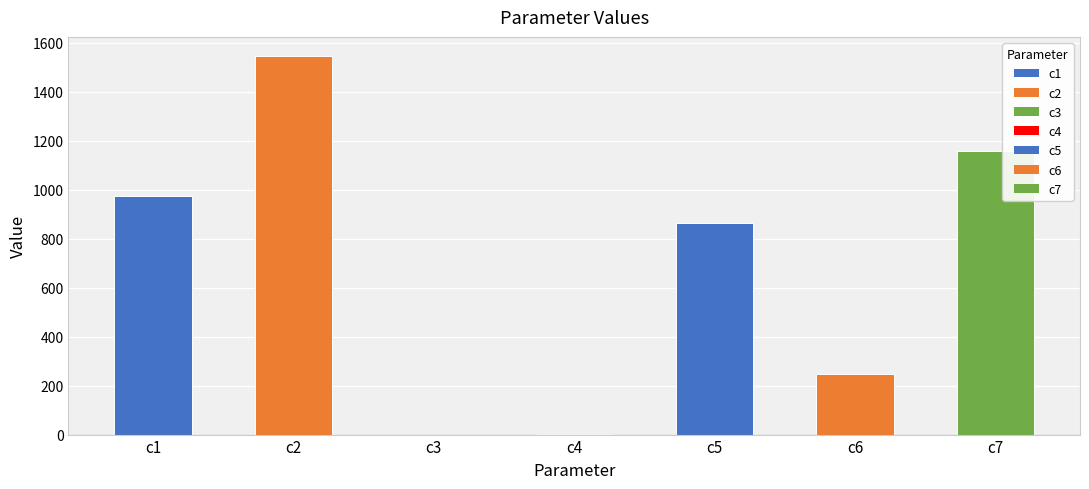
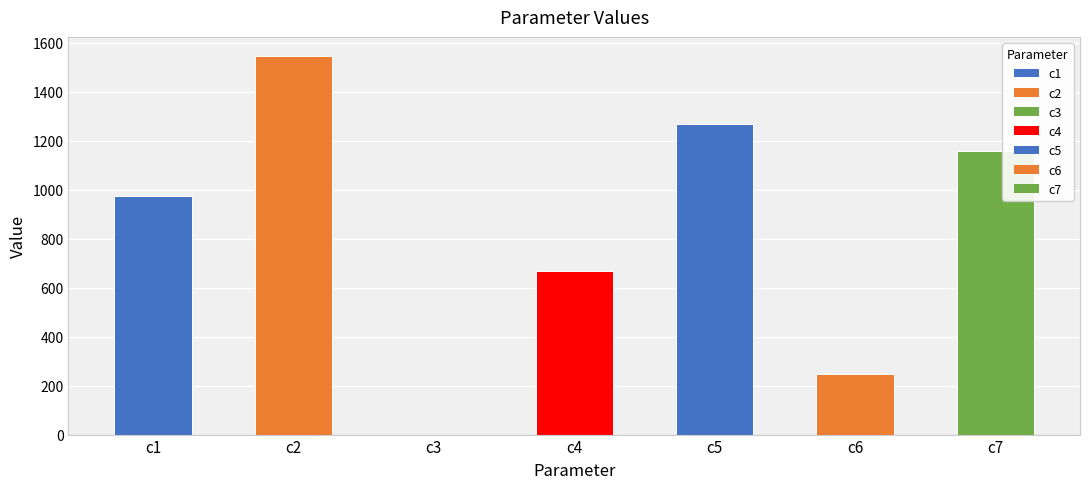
c4: 0 -> 670
c5: 860 -> 1270
